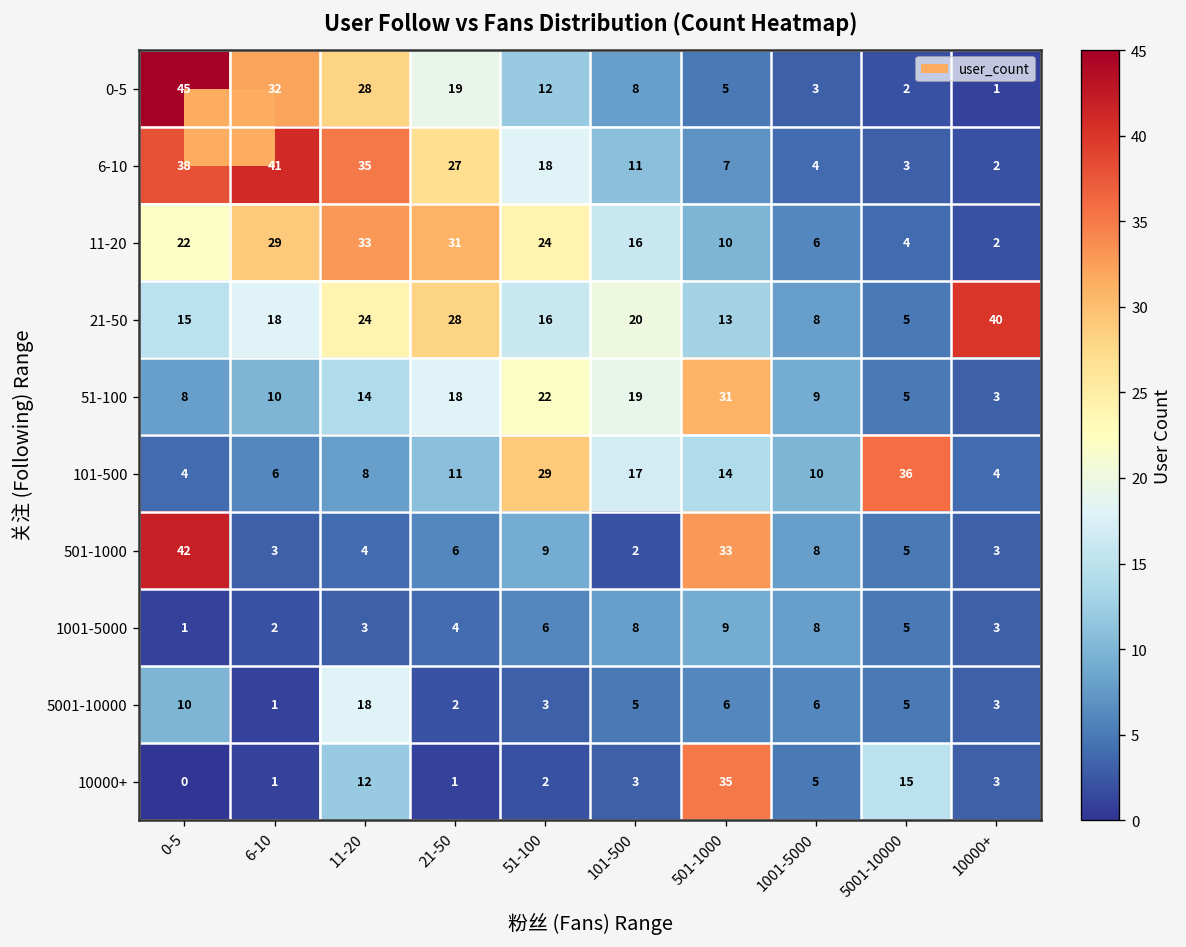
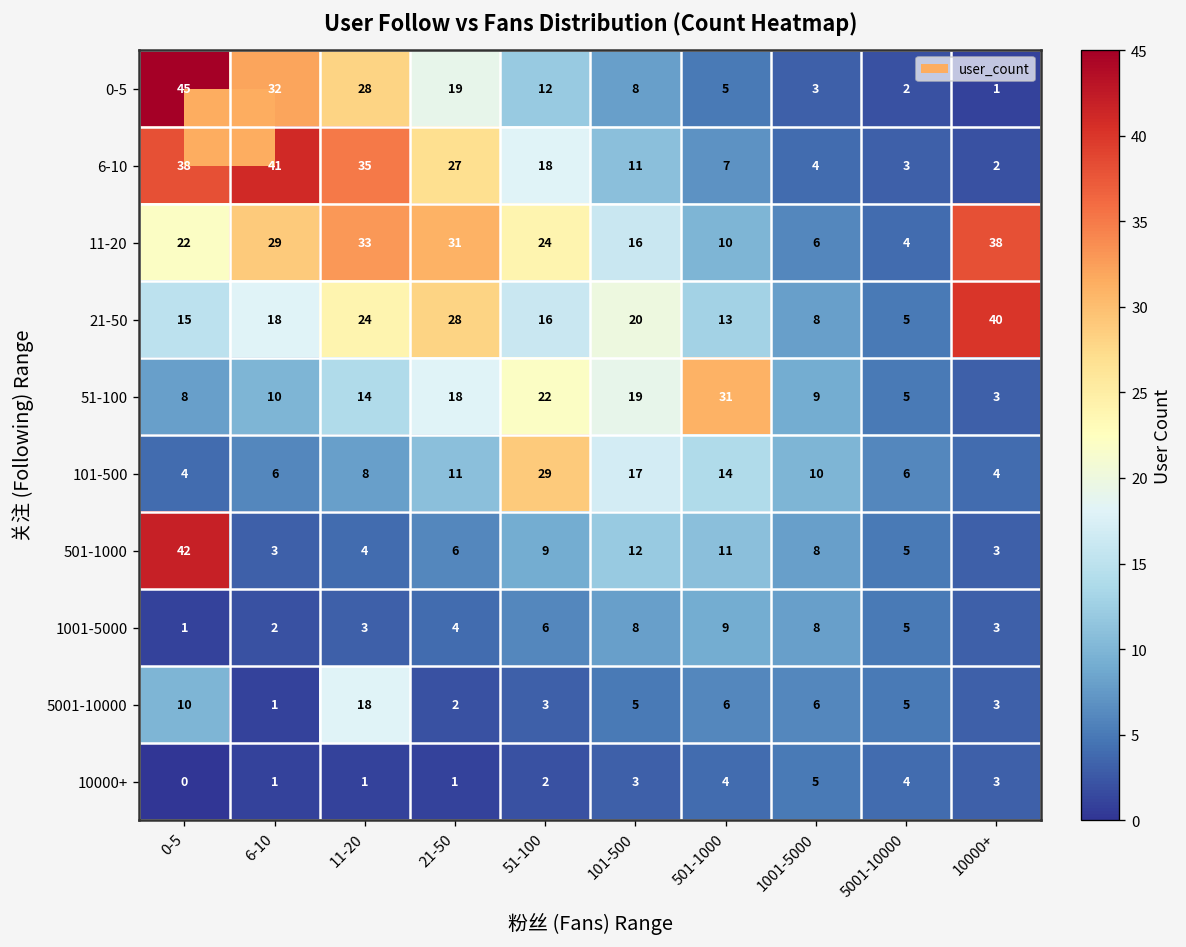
11-20, 10000+: 2 -> 38
101-500, 5001-10000: 36 -> 6
501-1000, 101-500: 2 -> 12
501-1000, 501-1000: 33 -> 11
10000+, 11-20: 12 -> 1
10000+, 501-1000: 35 -> 4
10000+, 5001-10000: 15 -> 4
